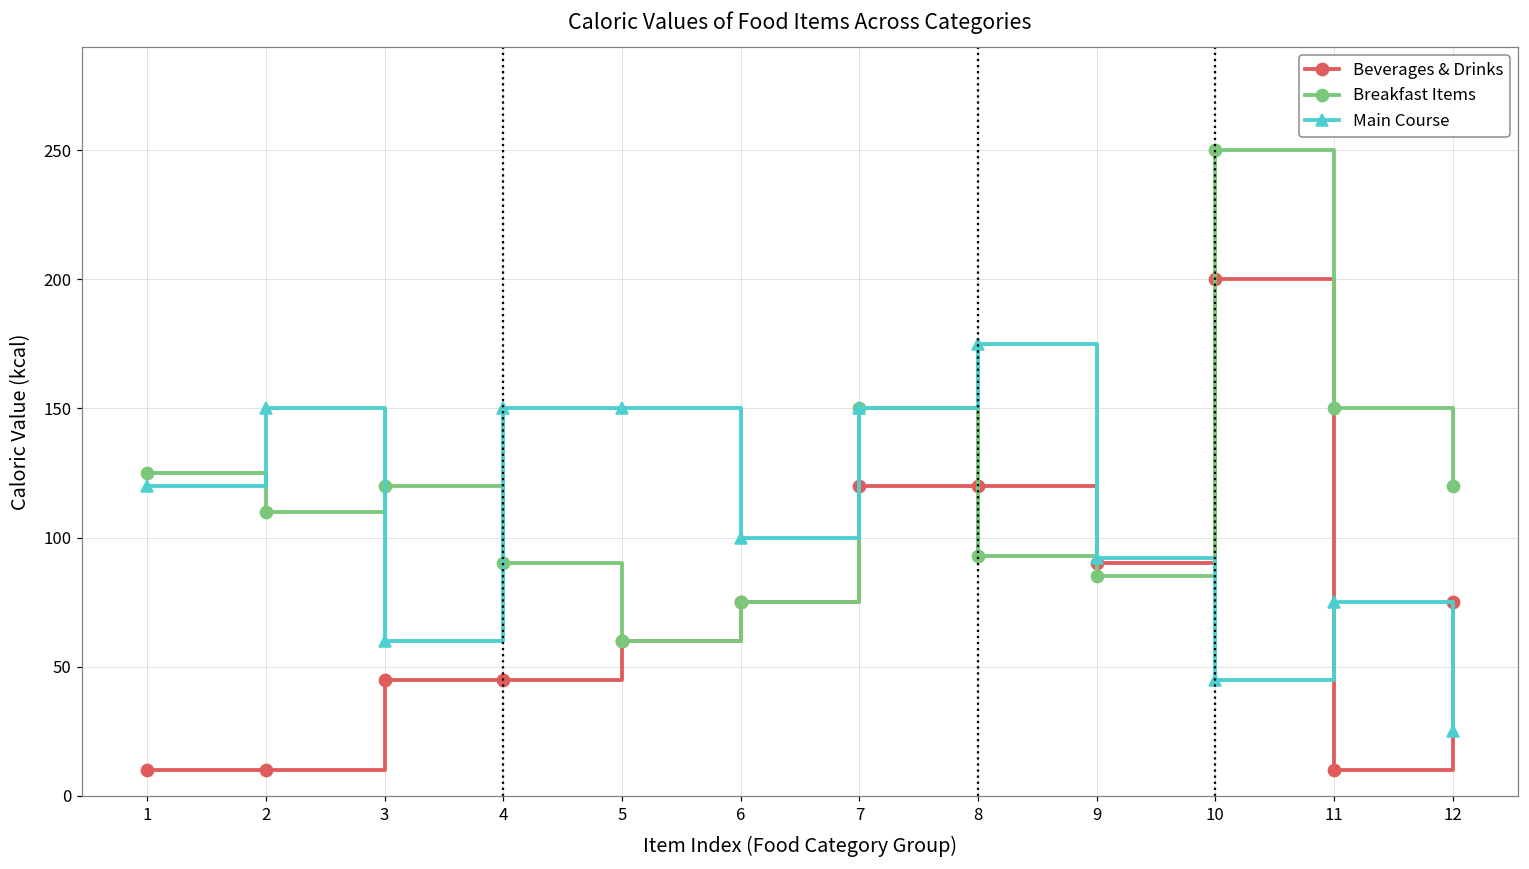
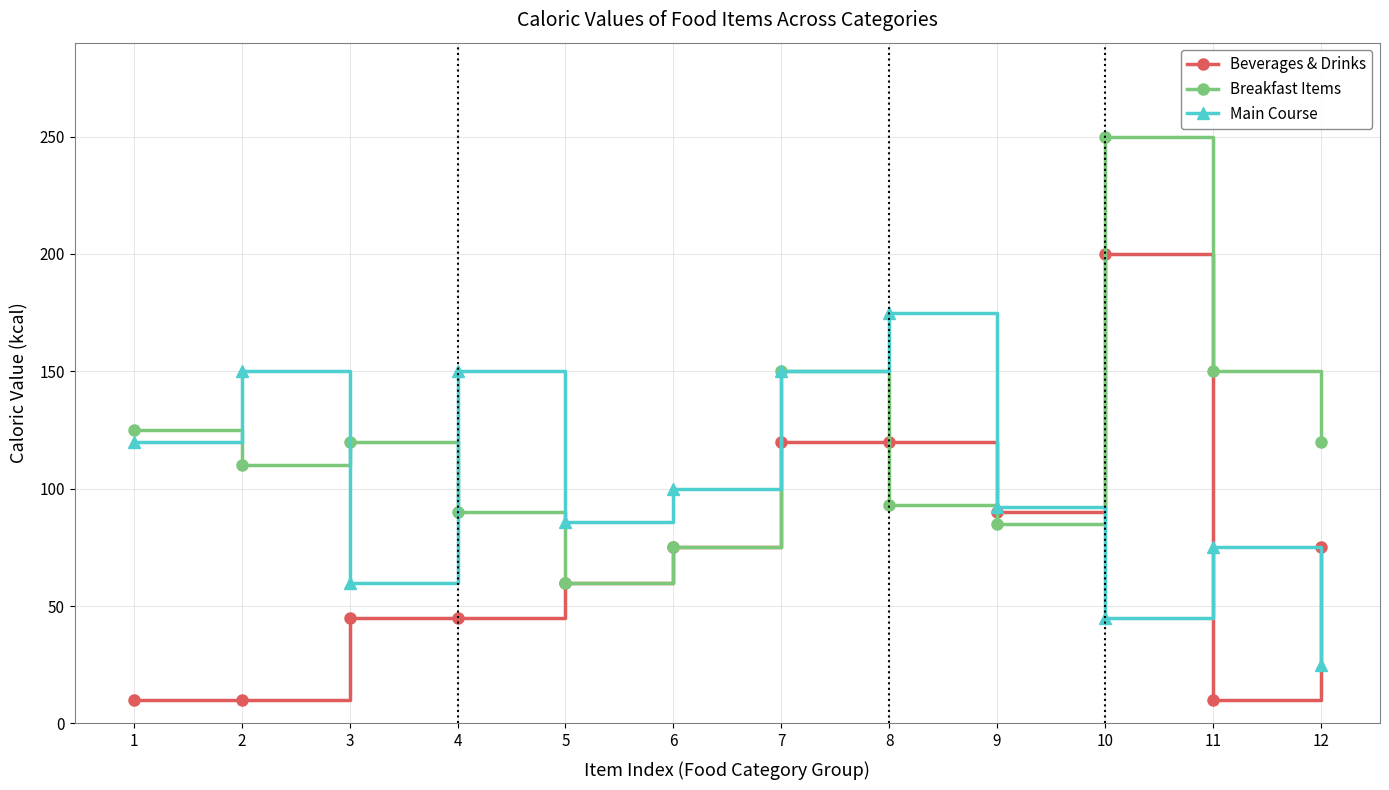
Main Course, 5: 150 -> 86
